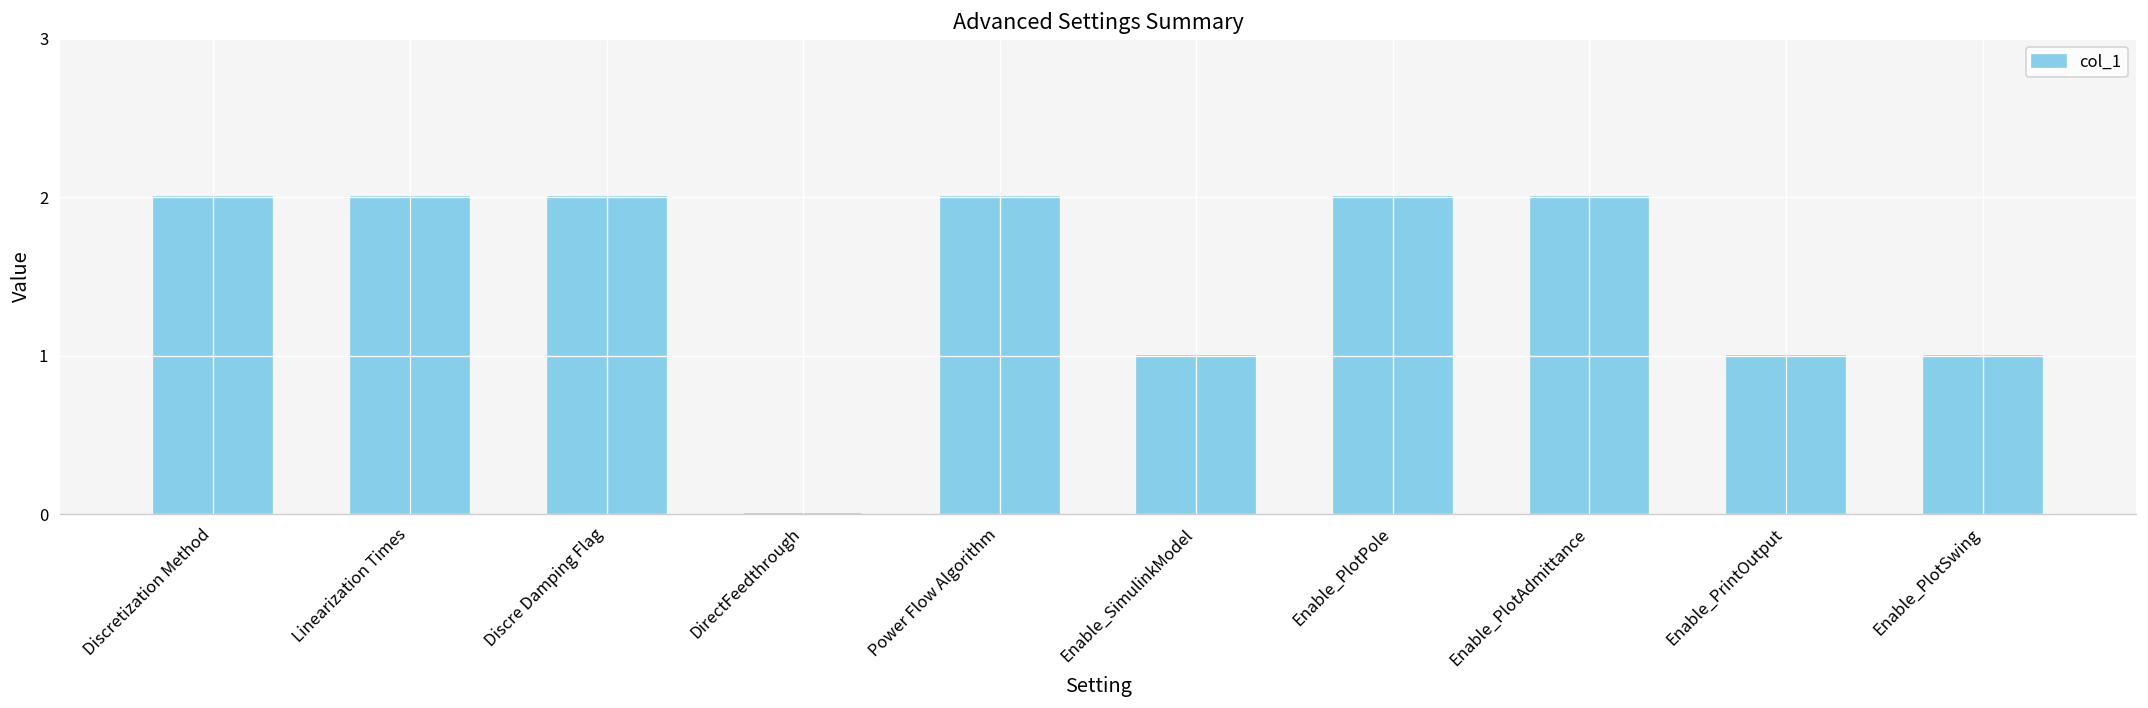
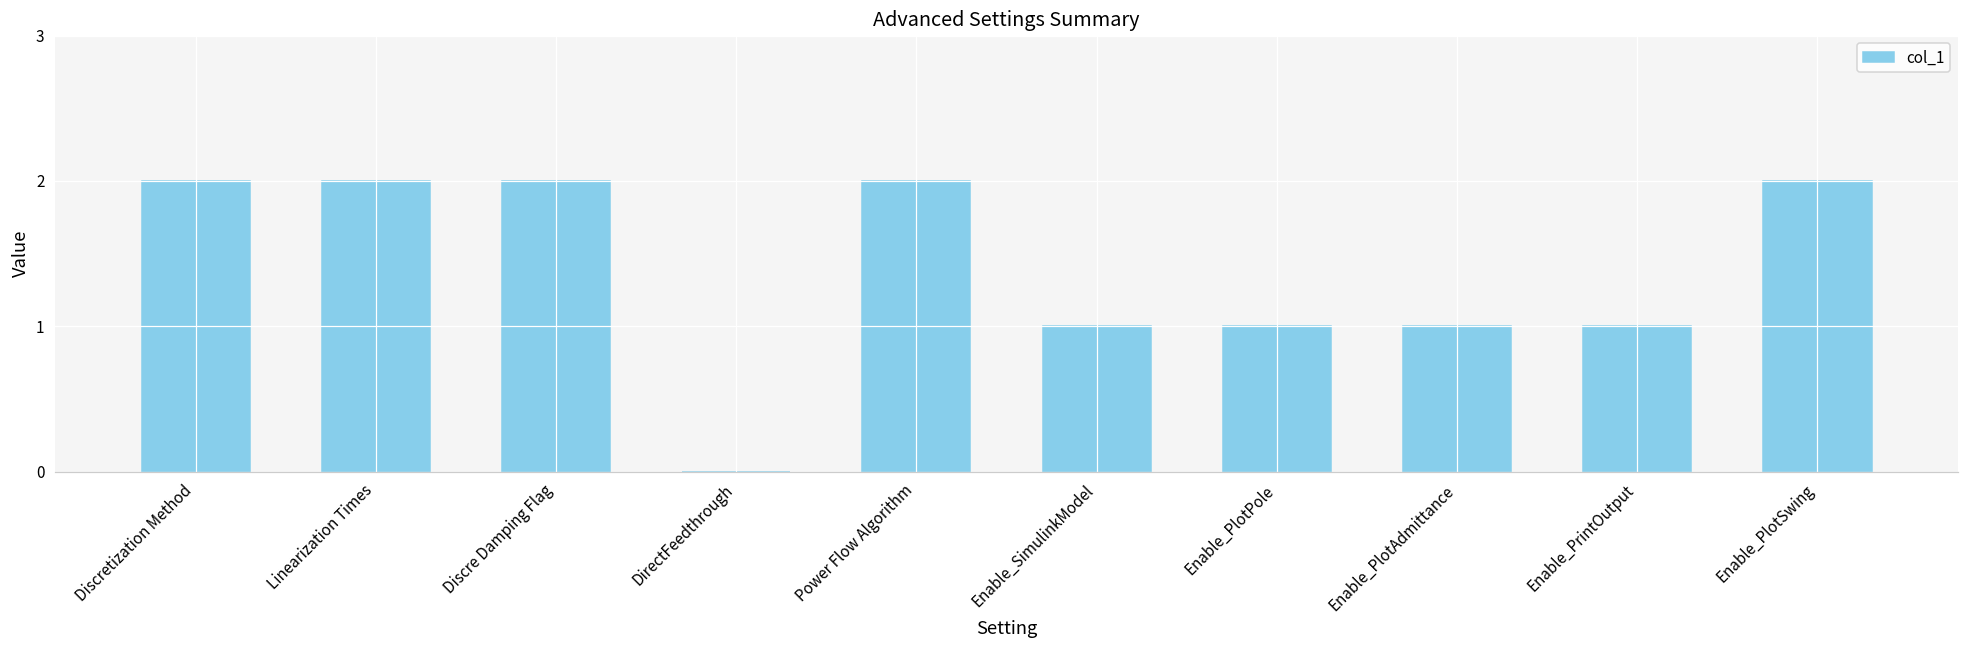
Enable_PlotPole: 2 -> 1
Enable_PlotAdmittance: 2 -> 1
Enable_PlotSwing: 1 -> 2
